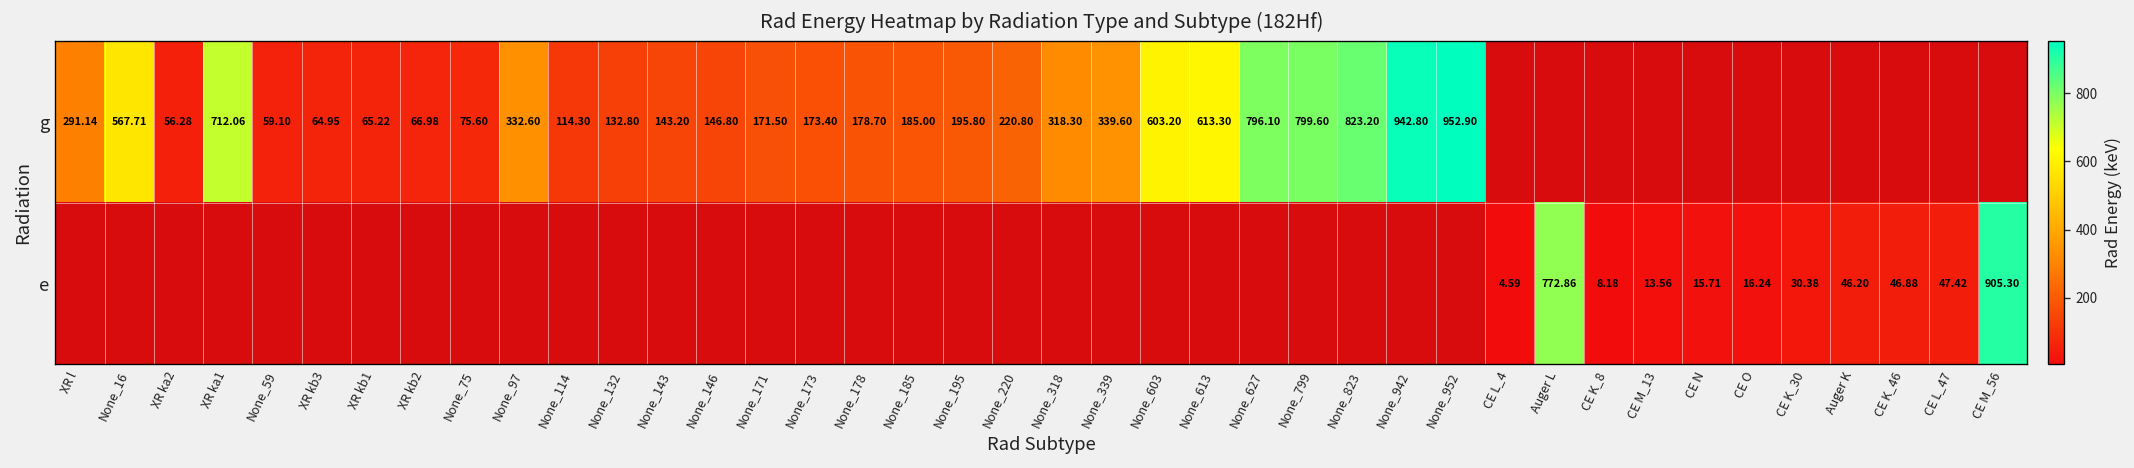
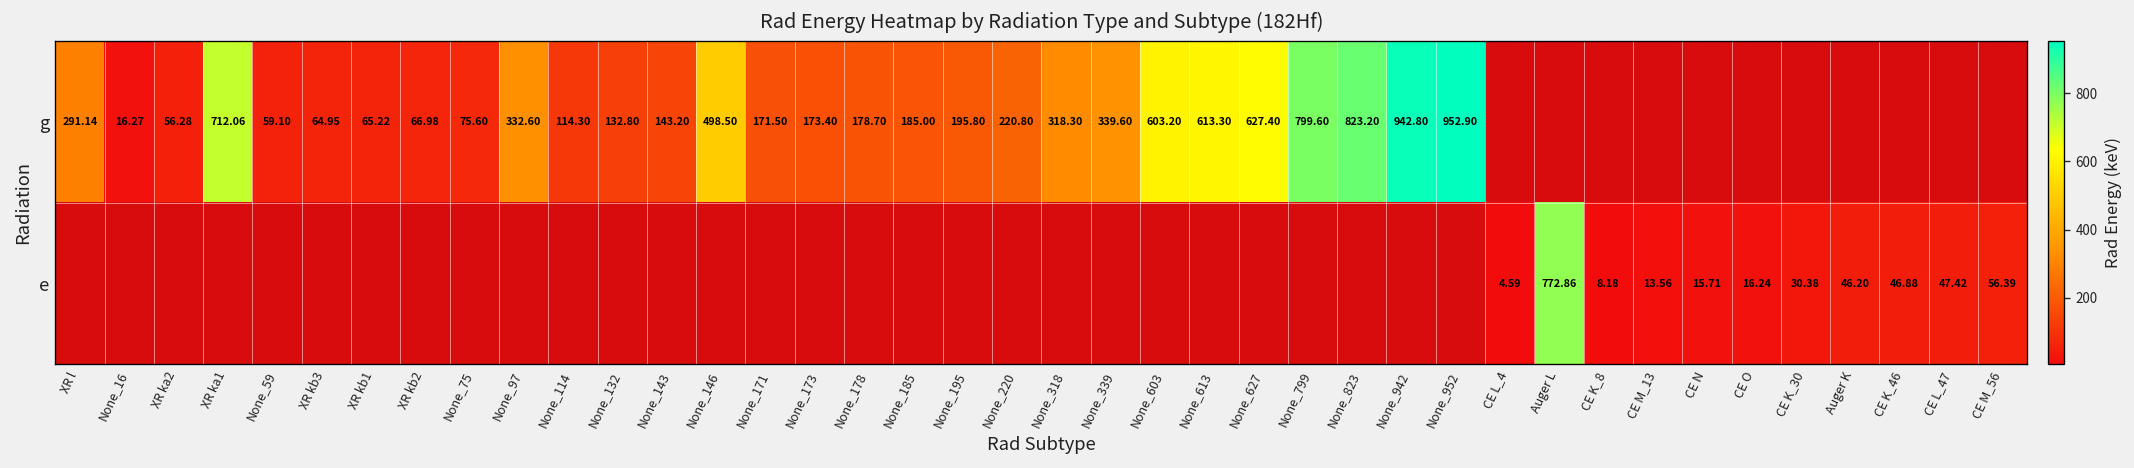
g, None_16: 567.71 -> 16.27
g, None_146: 146.80 -> 498.50
g, None_627: 796.10 -> 627.40
e, CE M_56: 905.30 -> 56.39
